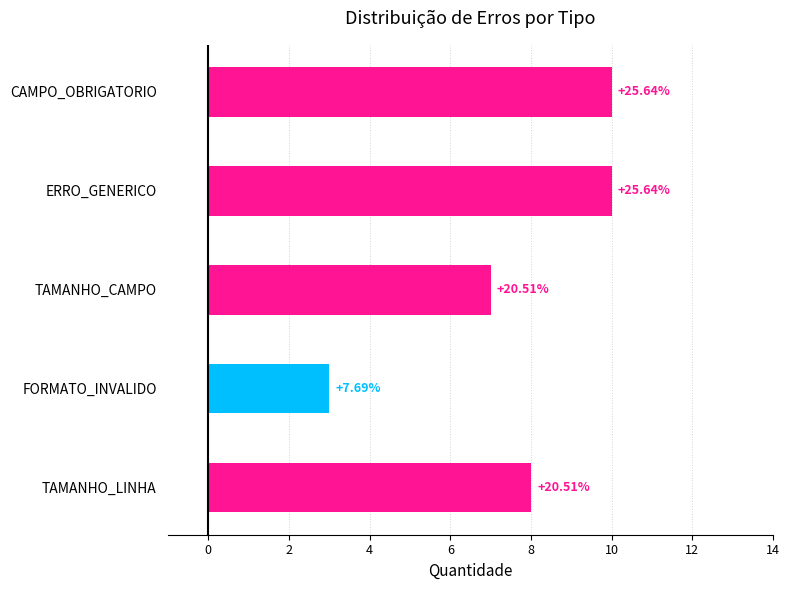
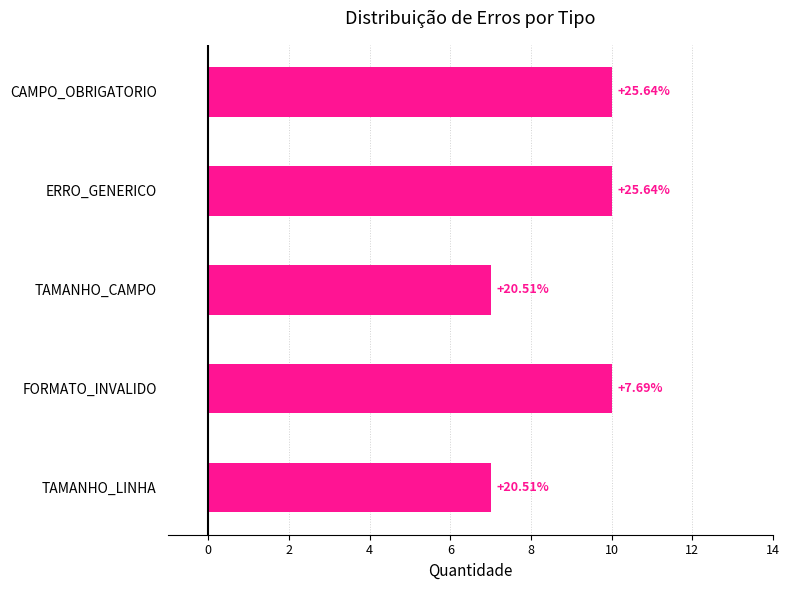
FORMATO_INVALIDO: 3 -> 10
TAMANHO_LINHA: 8 -> 7
